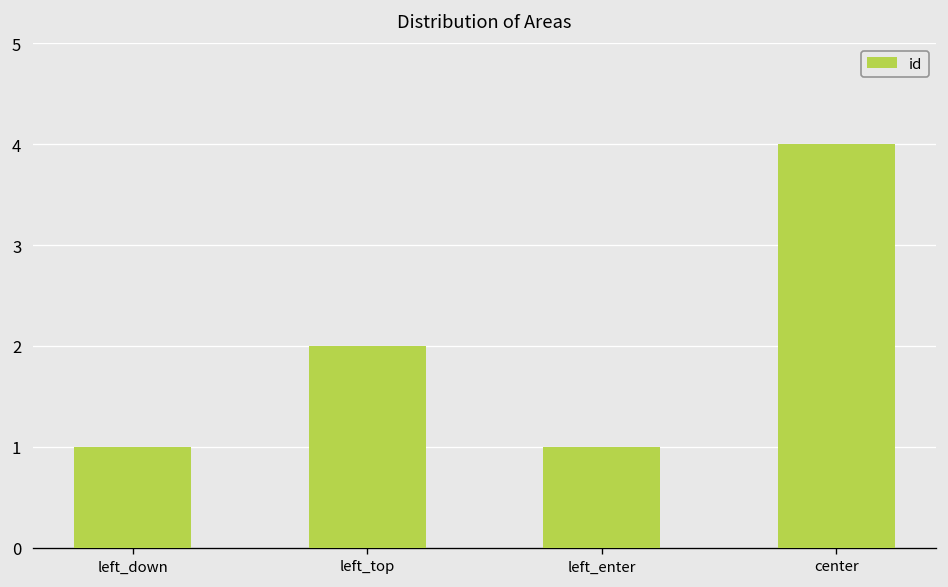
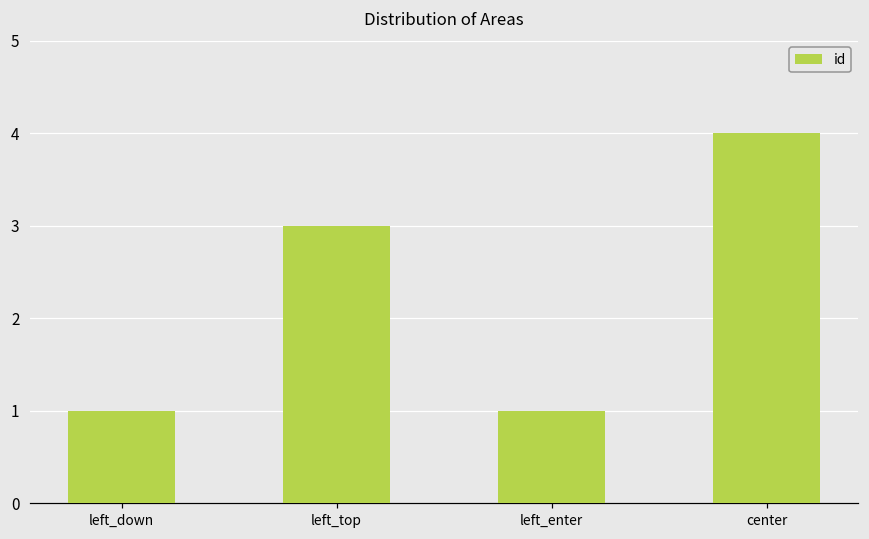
left_top: 2 -> 3
